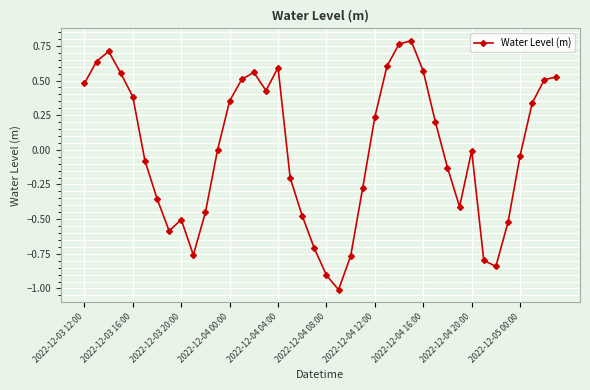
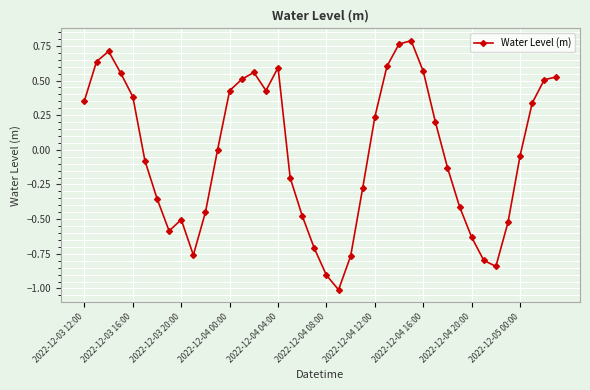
2022-12-03 12:00: 0.48 -> 0.35
2022-12-04 00:00: 0.35 -> 0.43
2022-12-04 20:00: -0.01 -> -0.63
